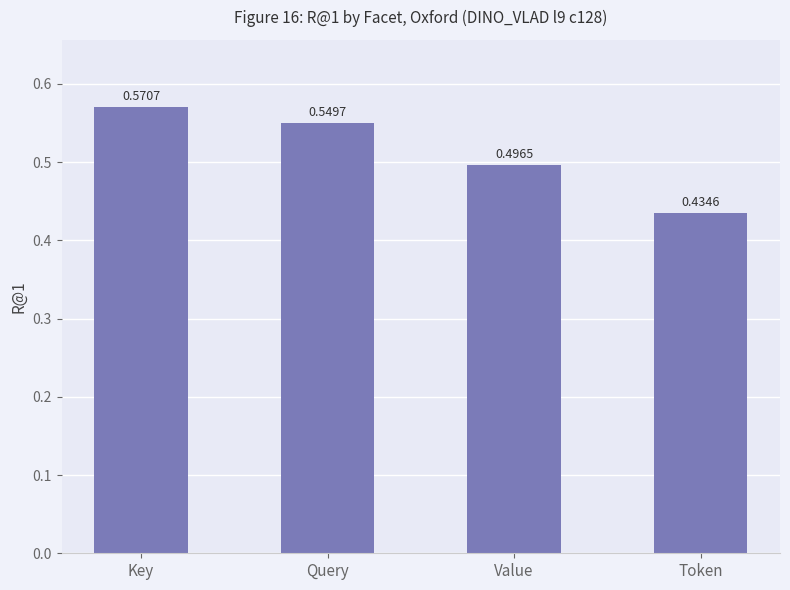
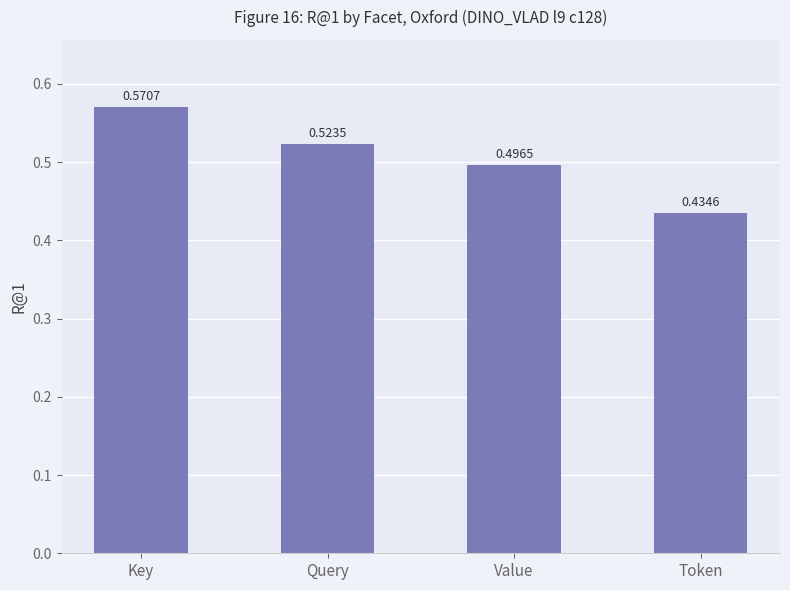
Query: 0.5497 -> 0.5235
